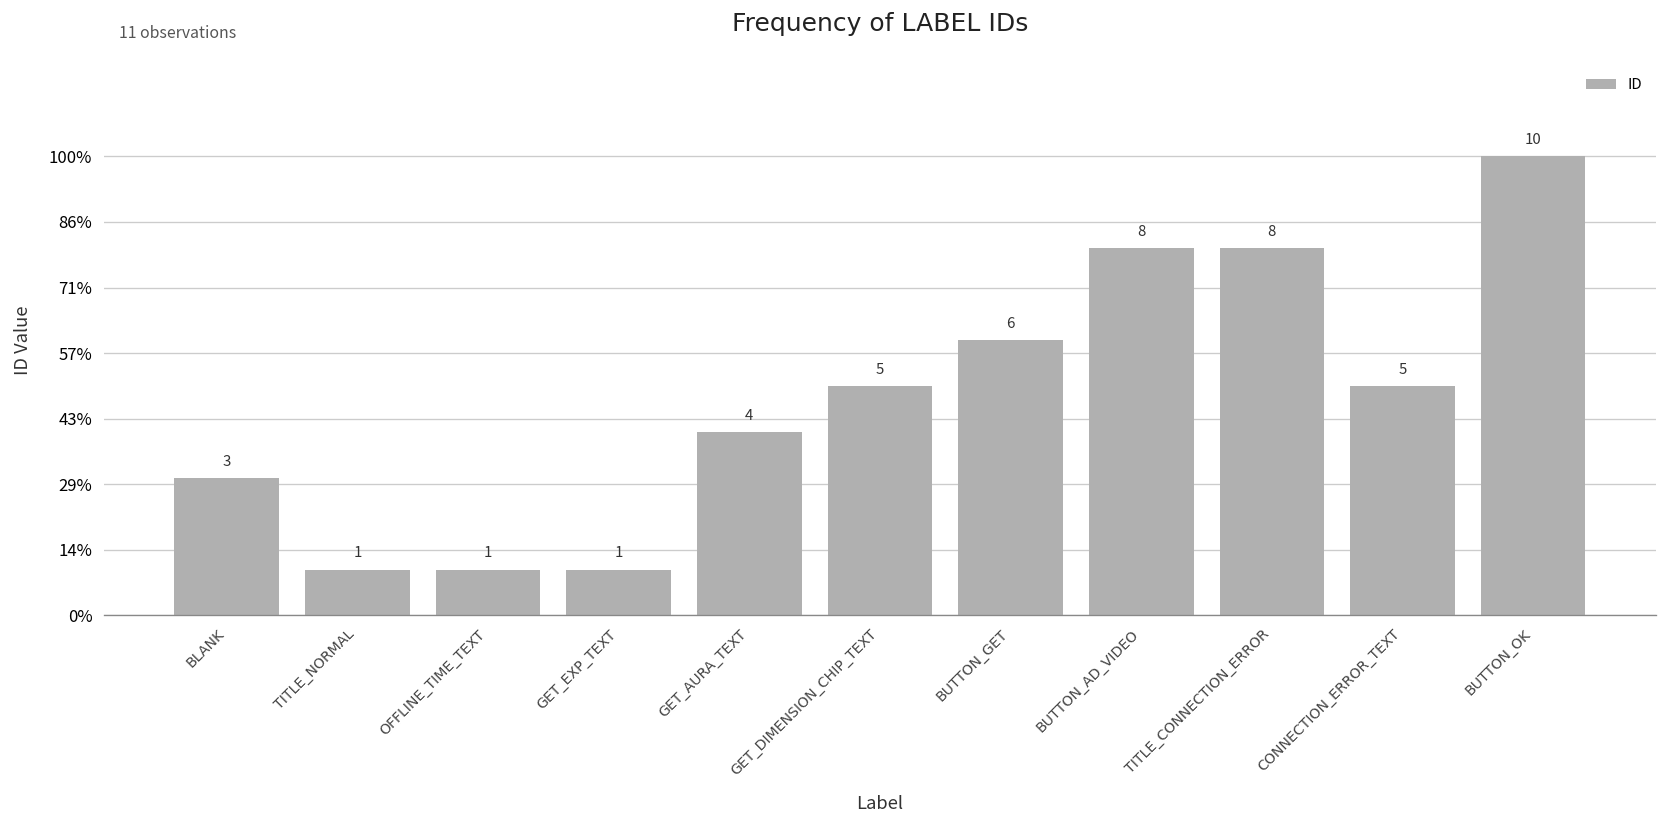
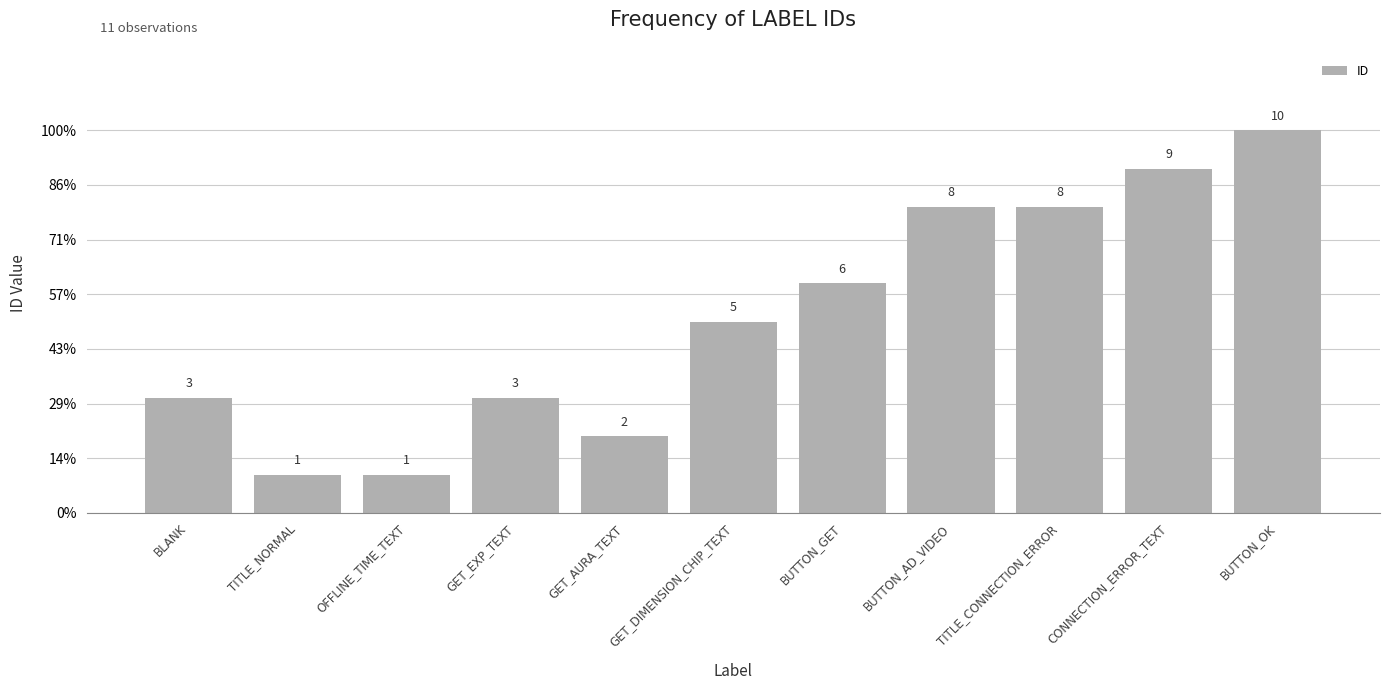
GET_EXP_TEXT: 1 -> 3
GET_AURA_TEXT: 4 -> 2
CONNECTION_ERROR_TEXT: 5 -> 9
